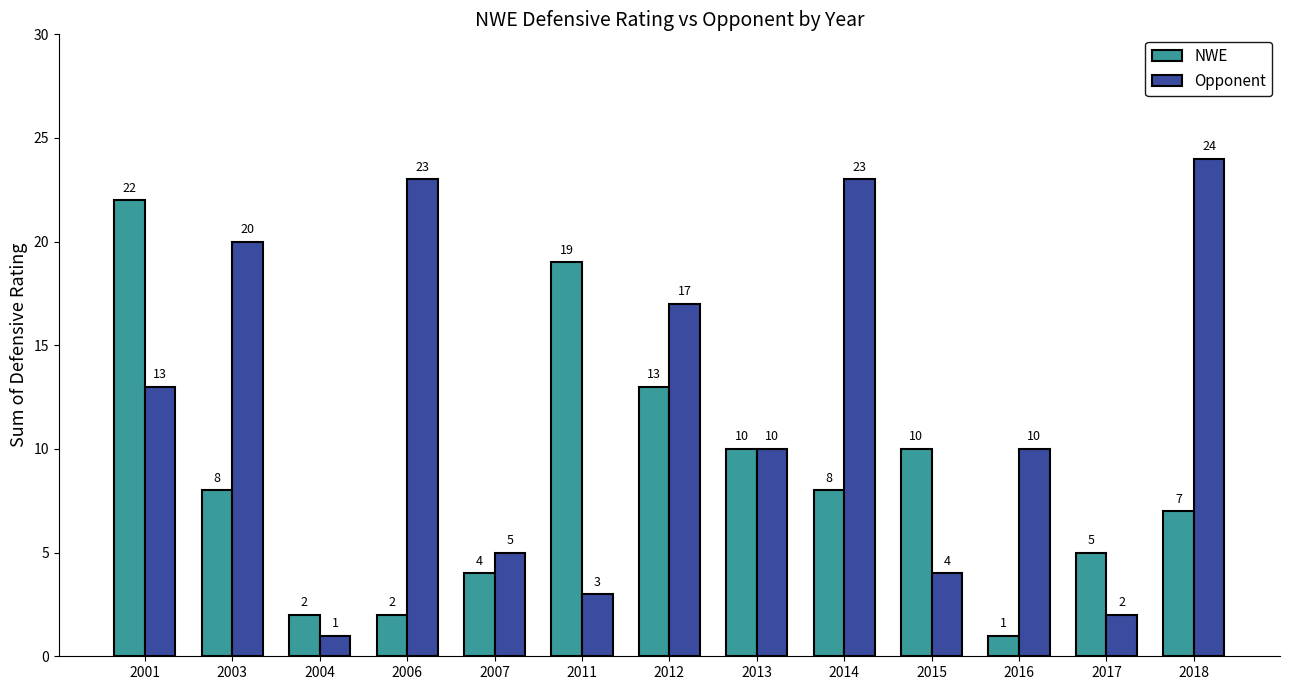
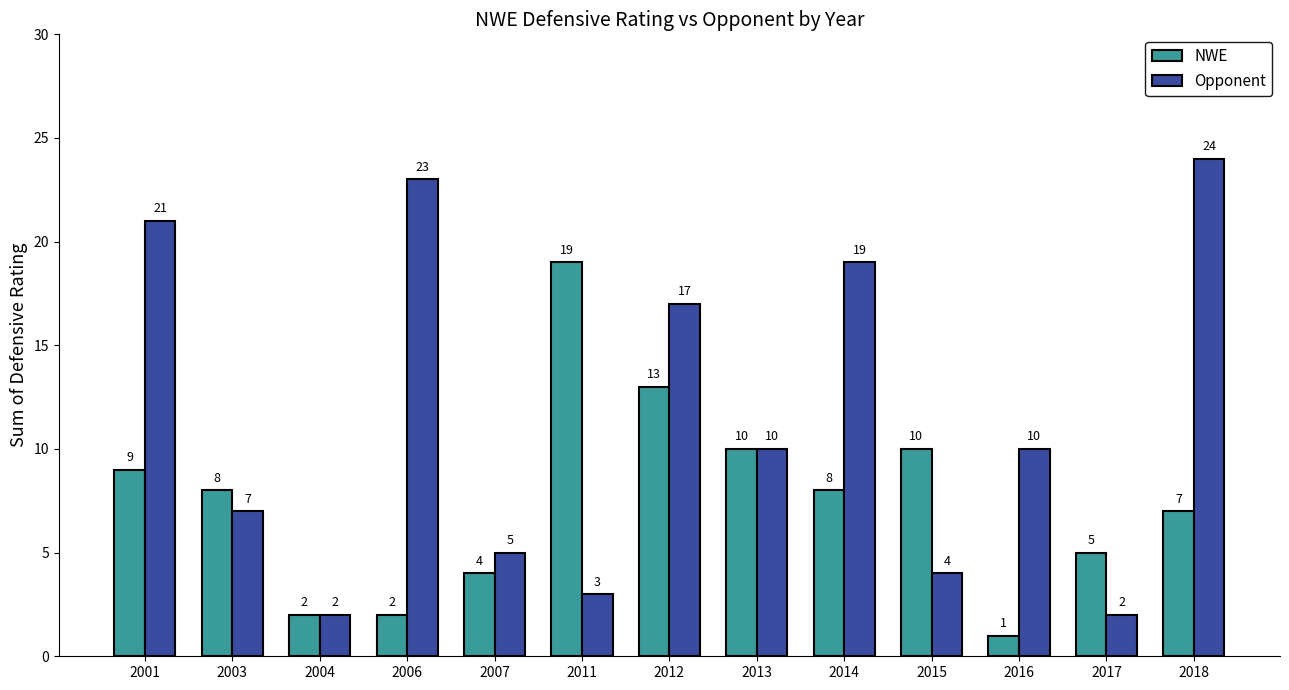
NWE, 2001: 22 -> 9
Opponent, 2001: 13 -> 21
Opponent, 2003: 20 -> 7
Opponent, 2004: 1 -> 2
Opponent, 2014: 23 -> 19
